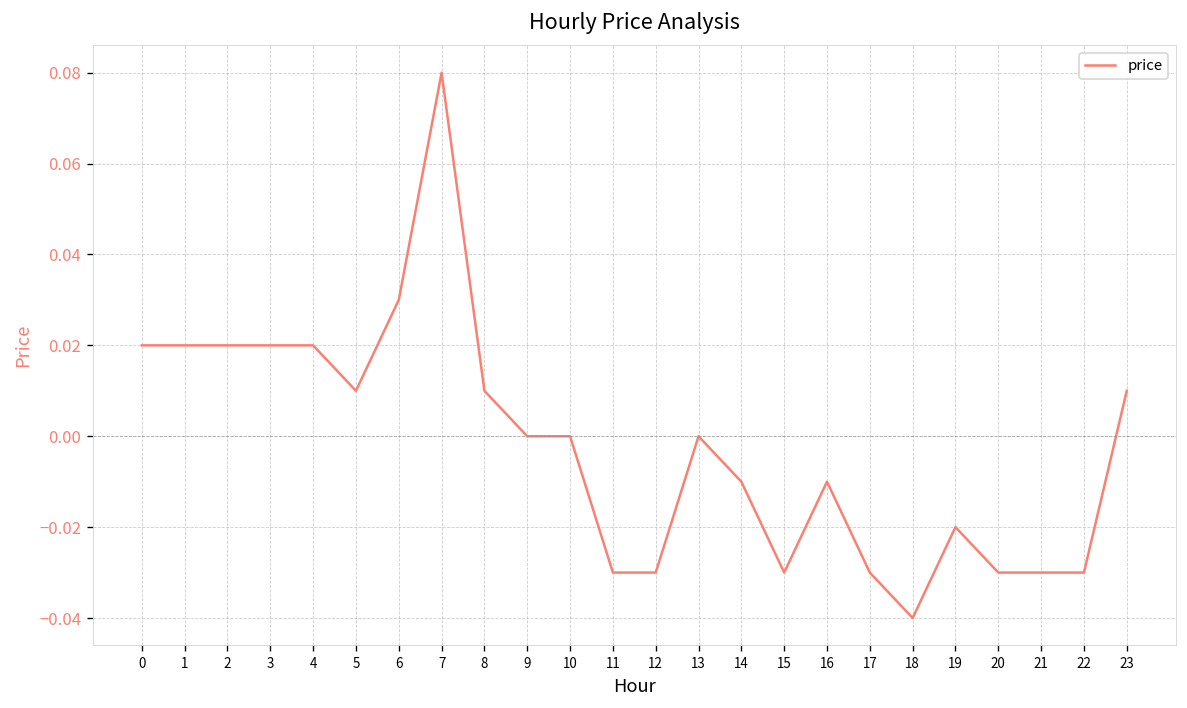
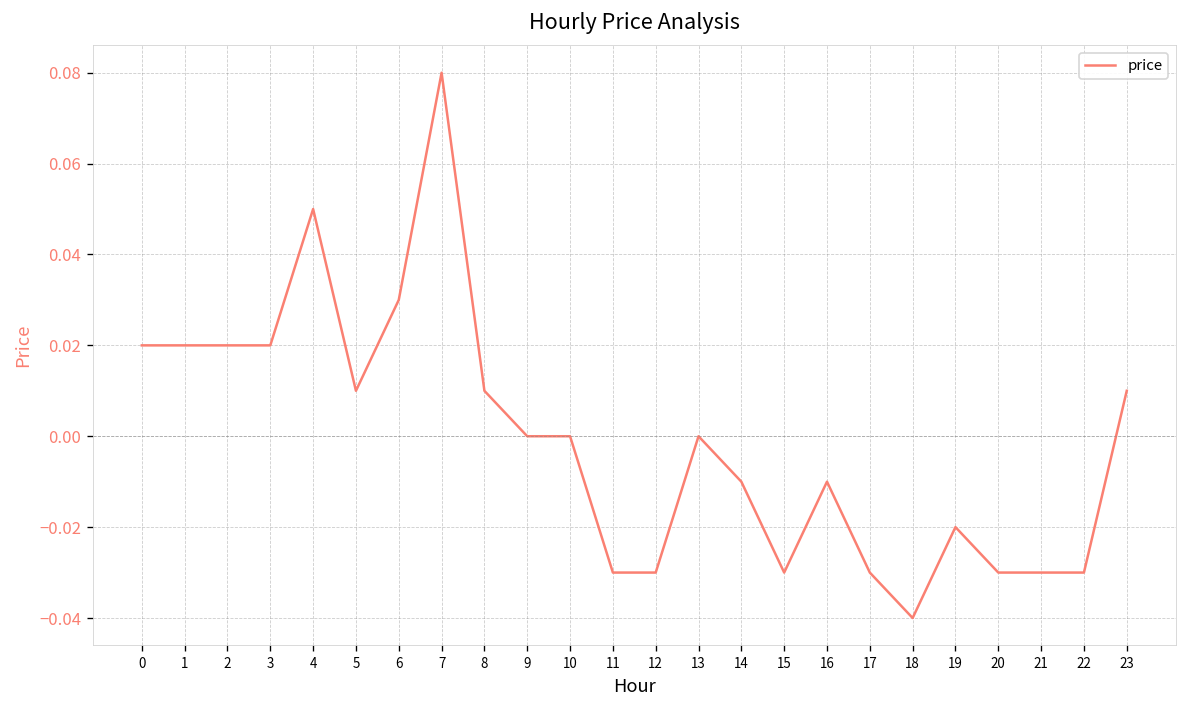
4: 0.02 -> 0.05
